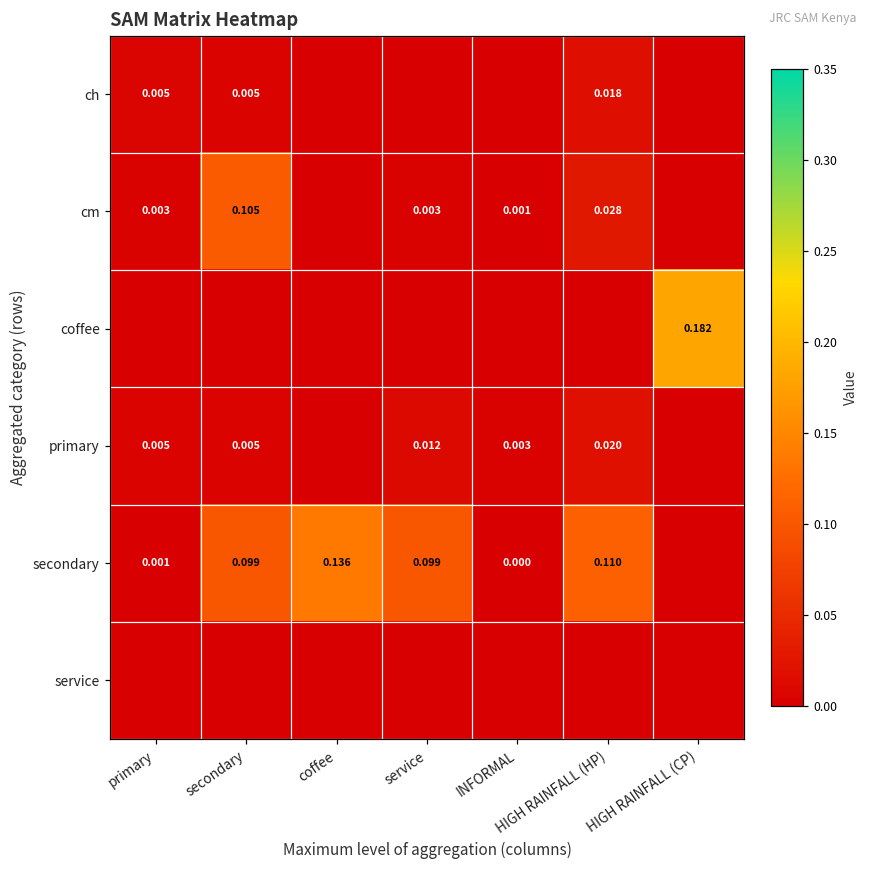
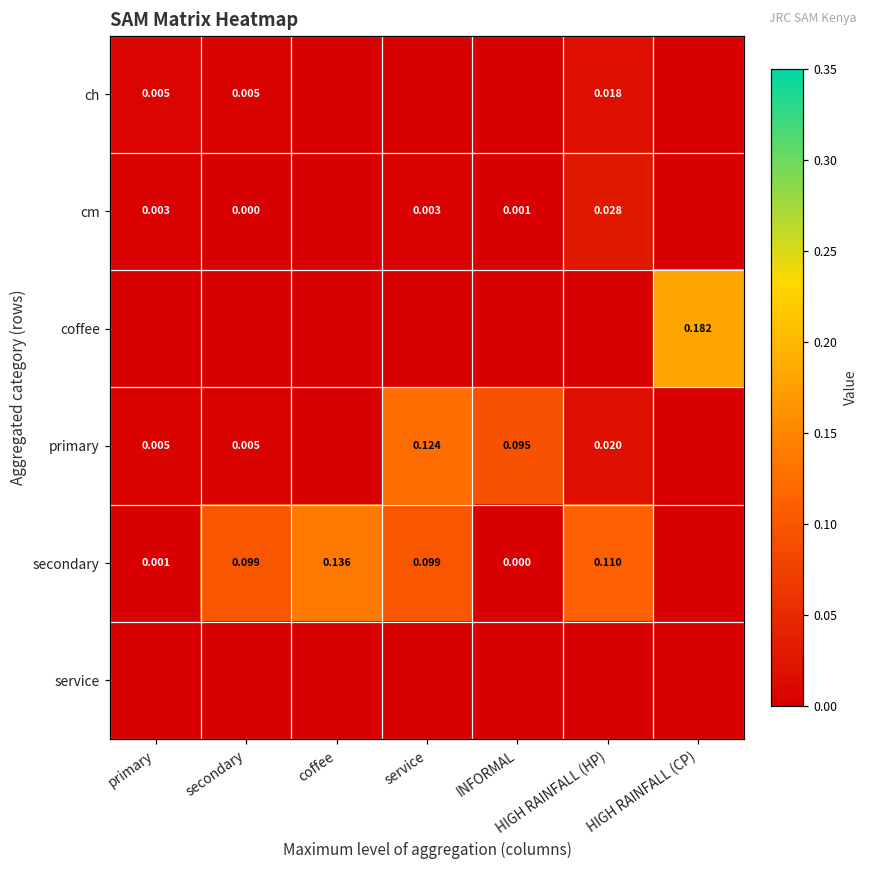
cm, secondary: 0.105 -> 0.000
primary, service: 0.012 -> 0.124
primary, INFORMAL: 0.003 -> 0.095
